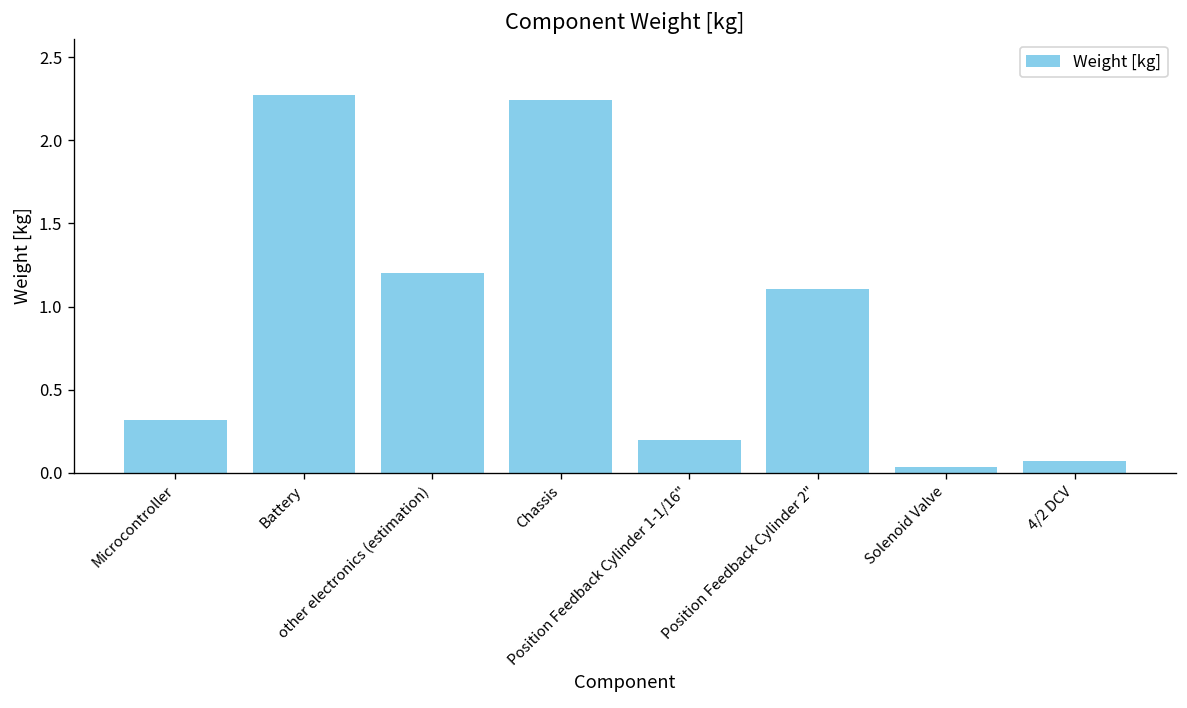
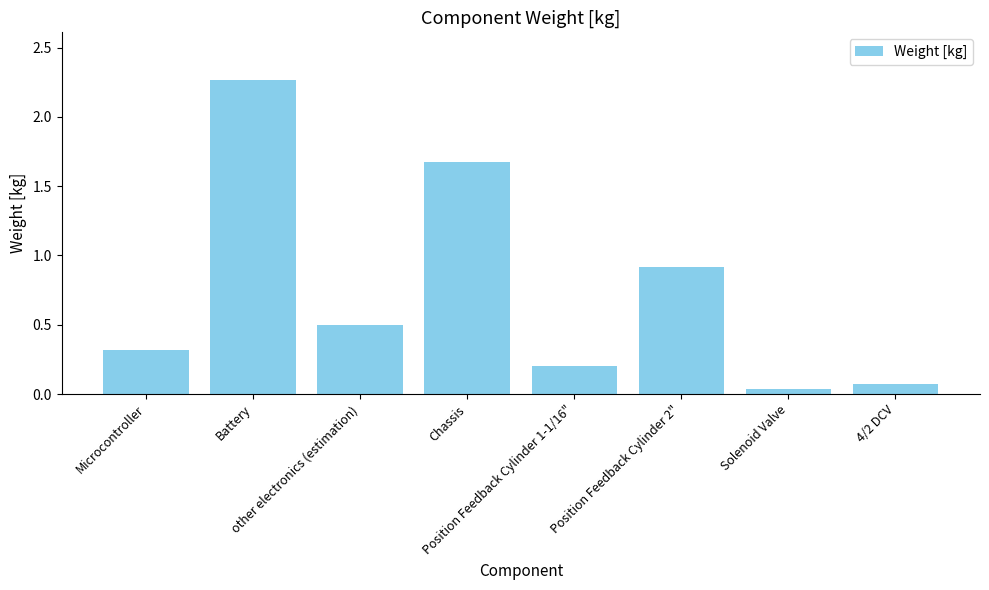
other electronics (estimation): 1.2 -> 0.5
Chassis: 2.24 -> 1.67
Position Feedback Cylinder 2": 1.10 -> 0.92
